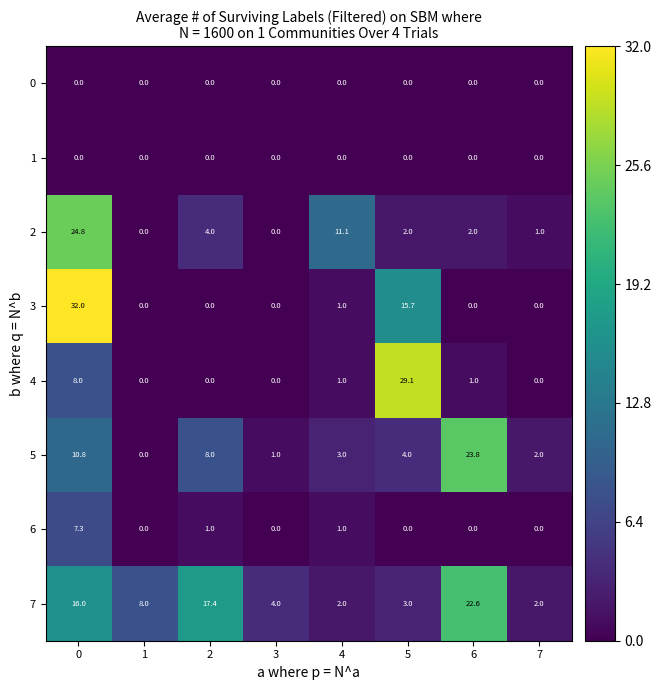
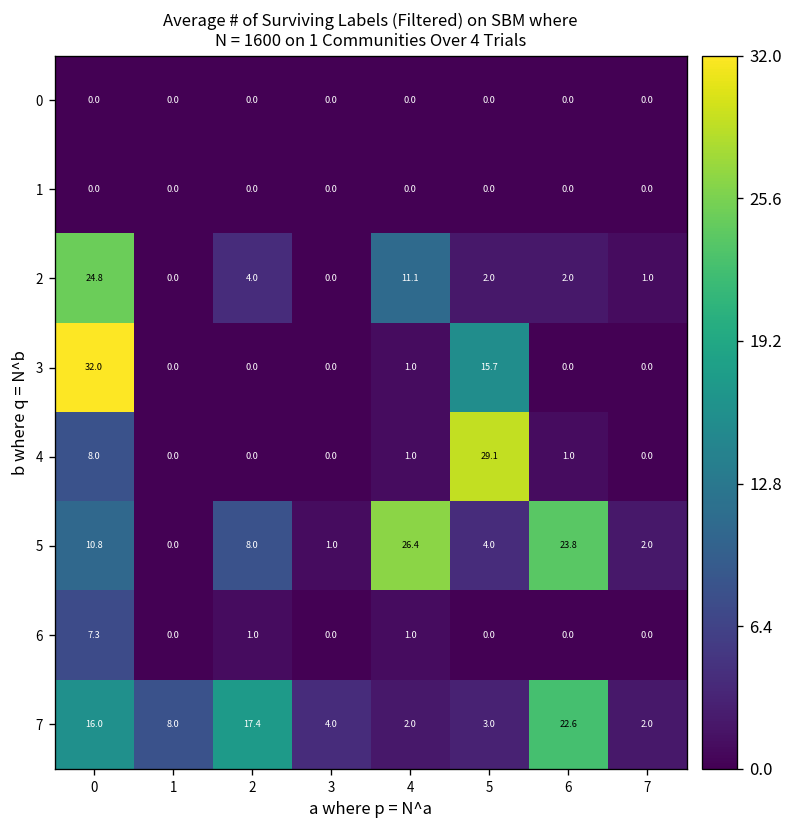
5, 4: 3.0 -> 26.4
